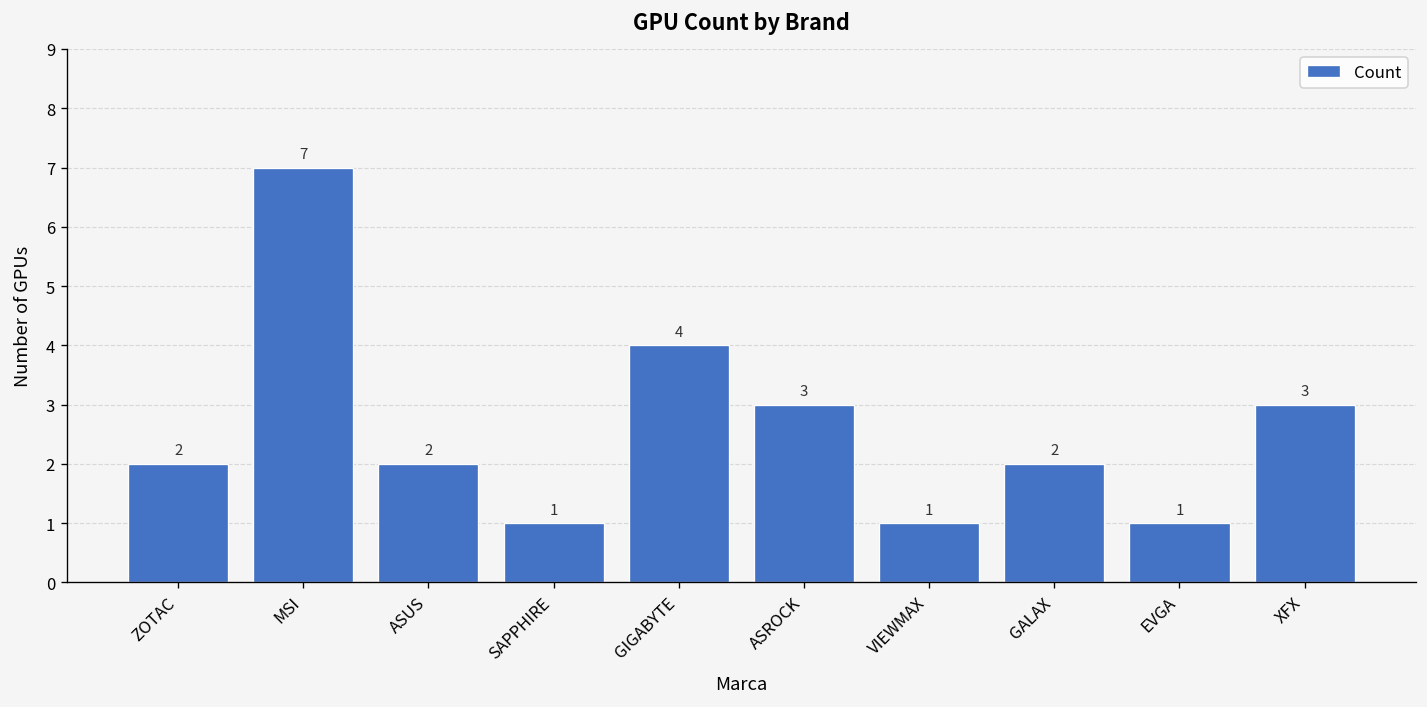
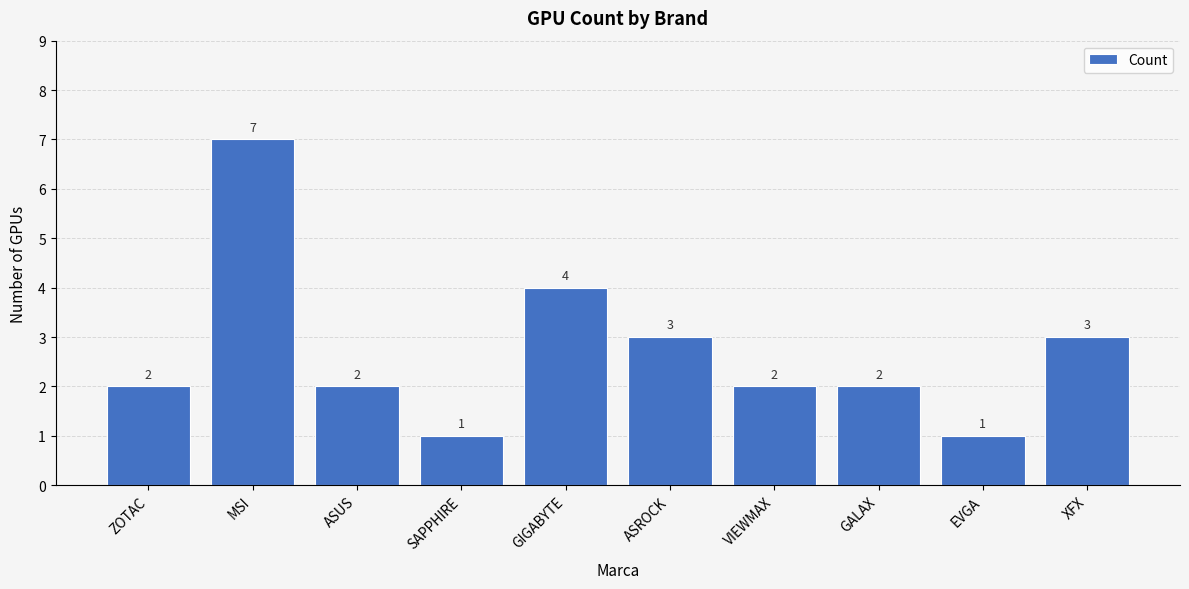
VIEWMAX: 1 -> 2
